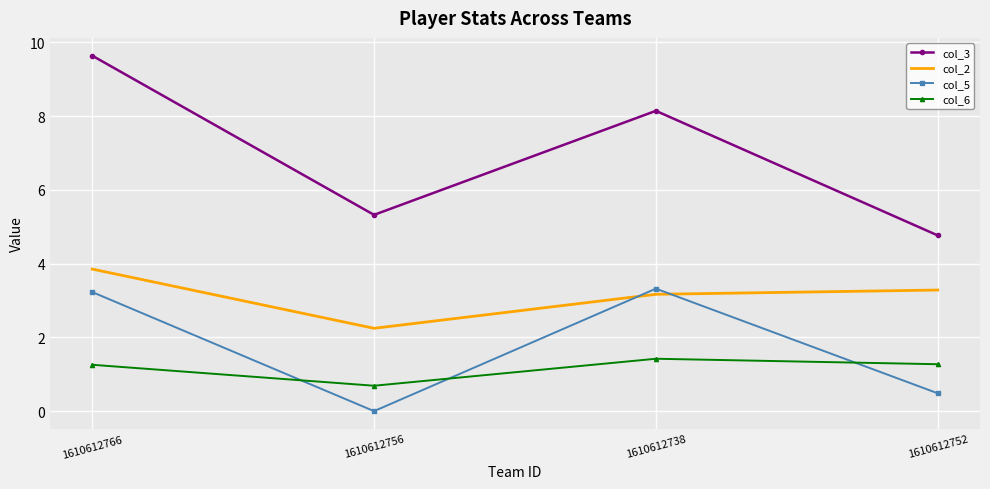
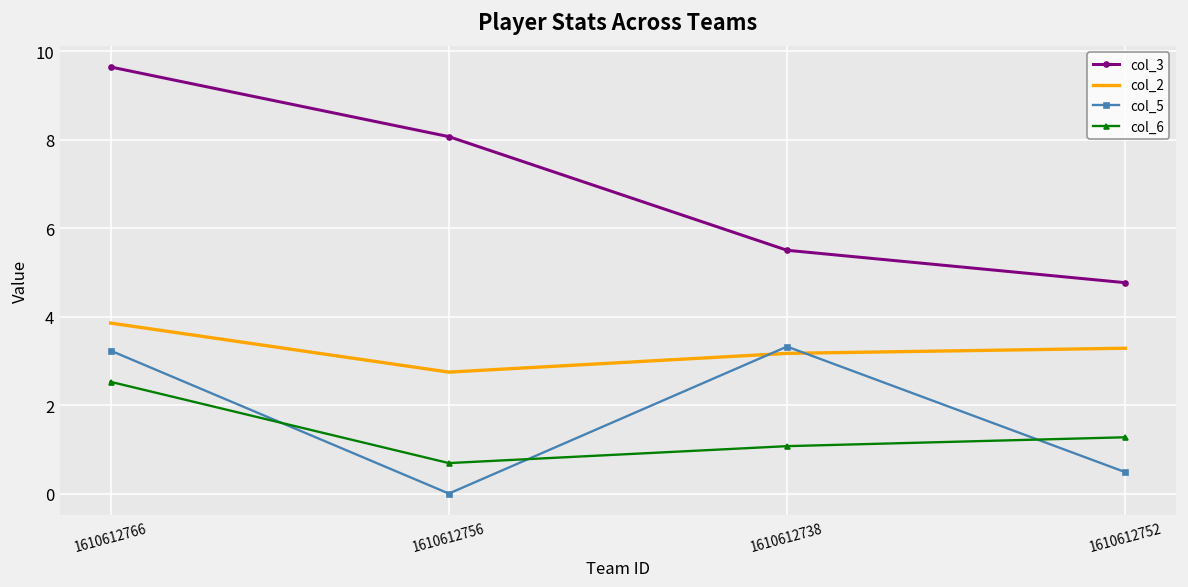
col_6, 1610612766: 1.3 -> 2.5
col_3, 1610612756: 5.3 -> 8.1
col_2, 1610612756: 2.2 -> 2.7
col_3, 1610612738: 8.1 -> 5.5
col_6, 1610612738: 1.4 -> 1.1
